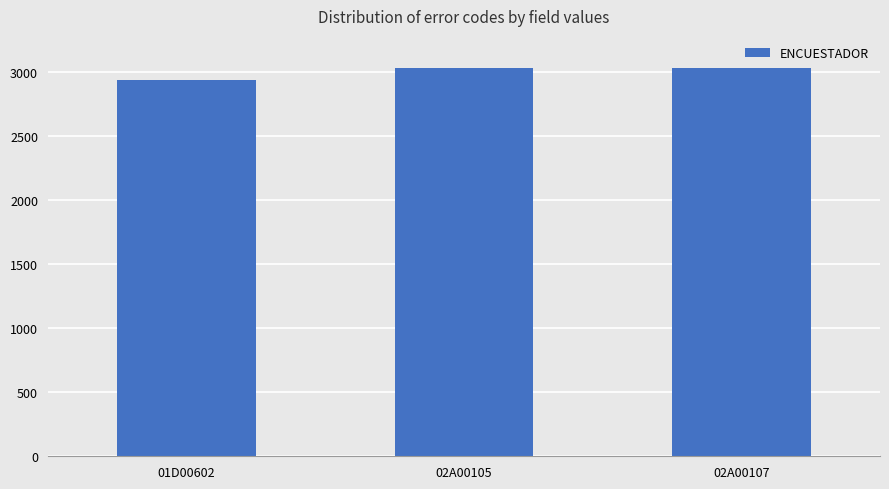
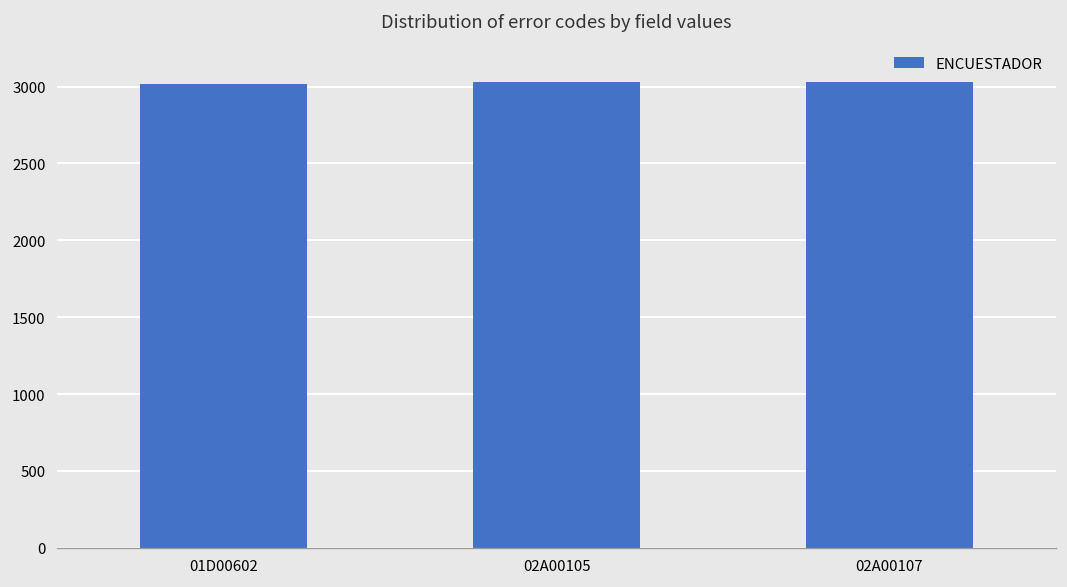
01D00602: 2930 -> 3010
